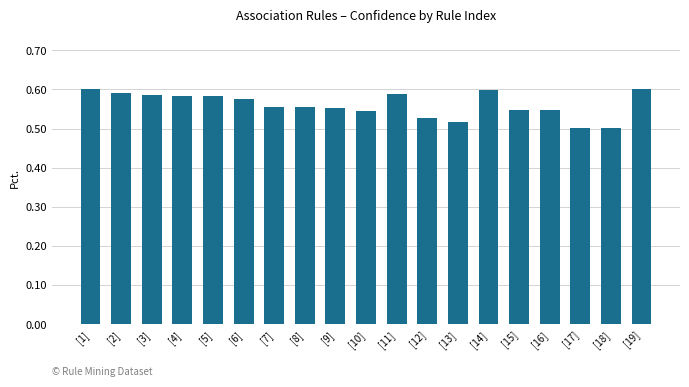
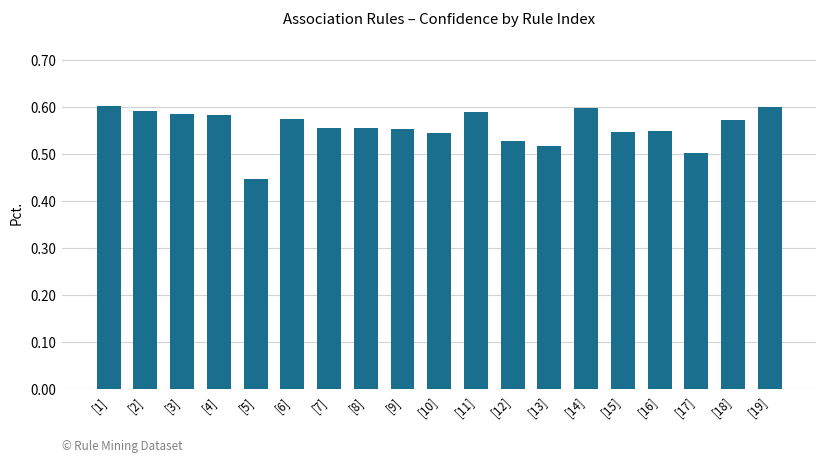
[5]: 0.58 -> 0.45
[18]: 0.50 -> 0.57
